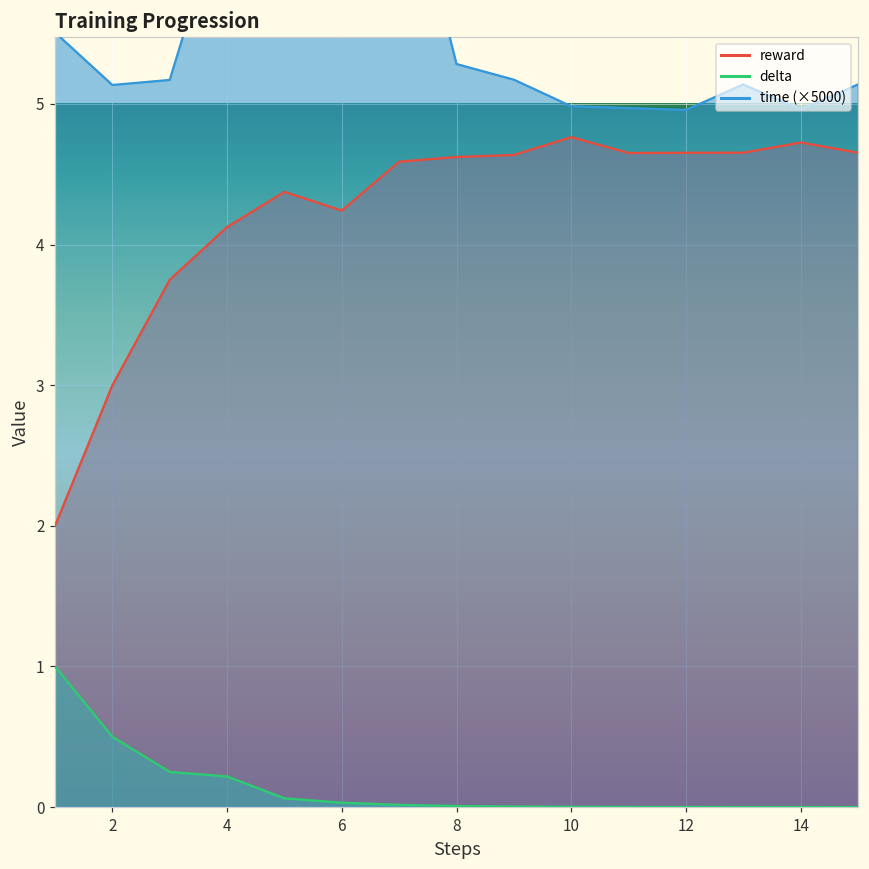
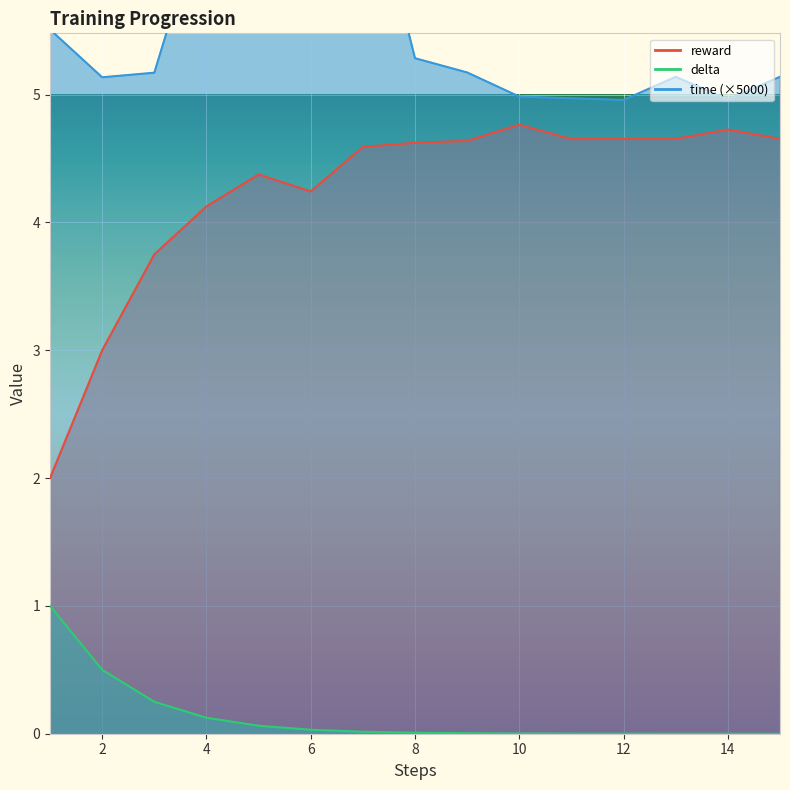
delta, 4: 0.22 -> 0.13
